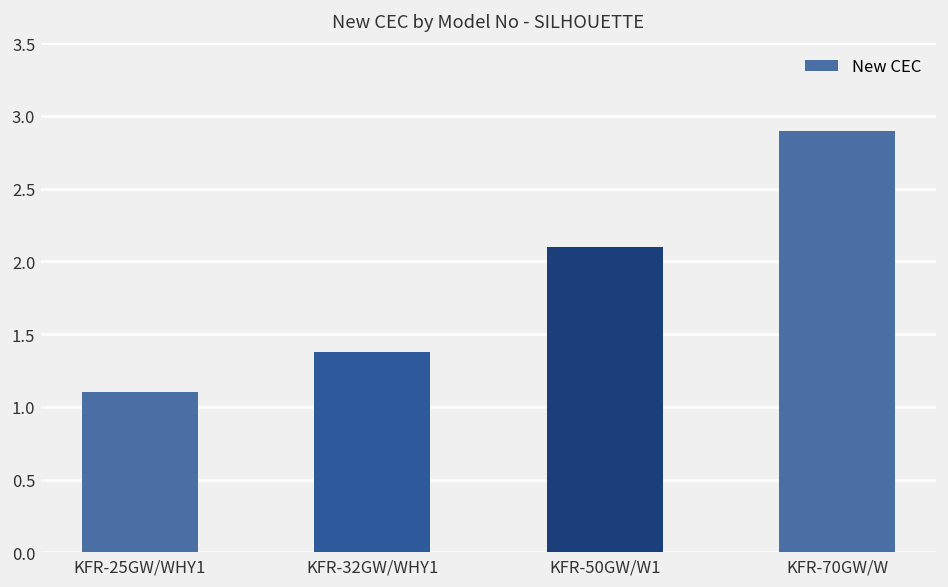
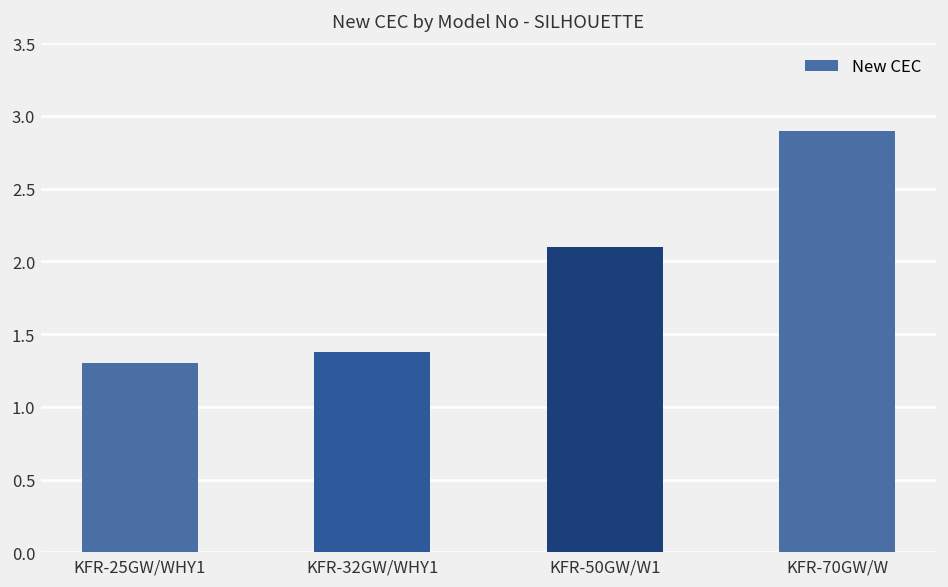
KFR-25GW/WHY1: 1.1 -> 1.3
